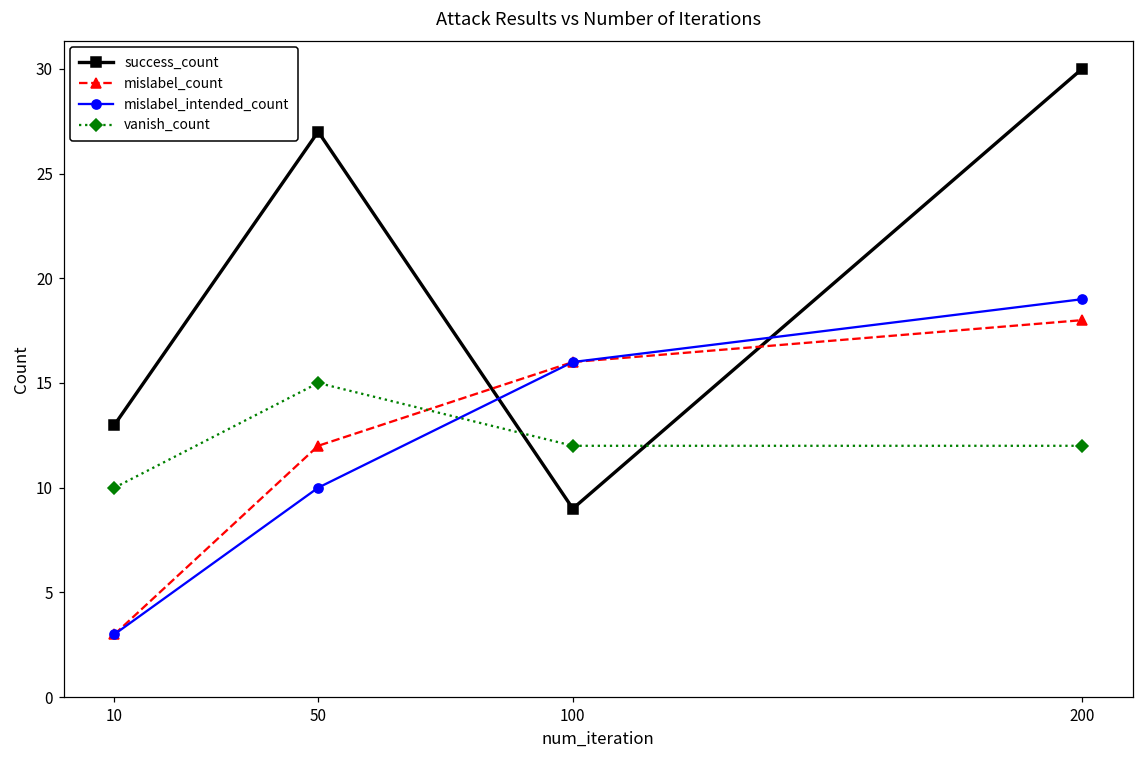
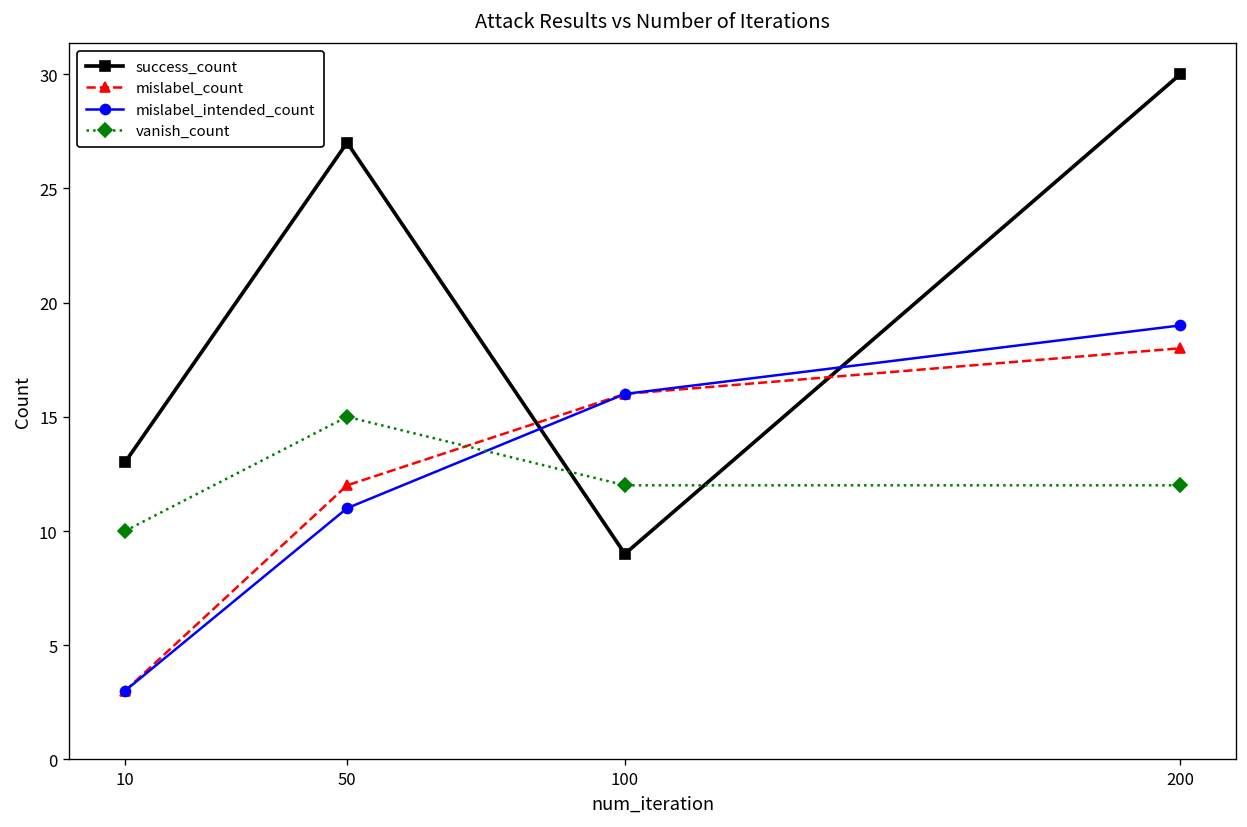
mislabel_intended_count, 50: 10 -> 11
